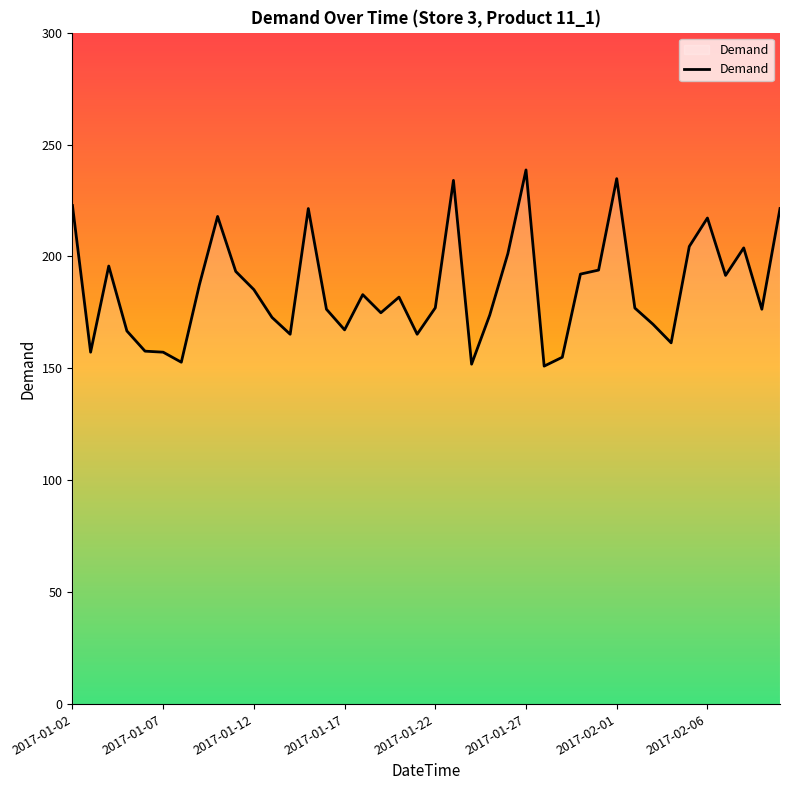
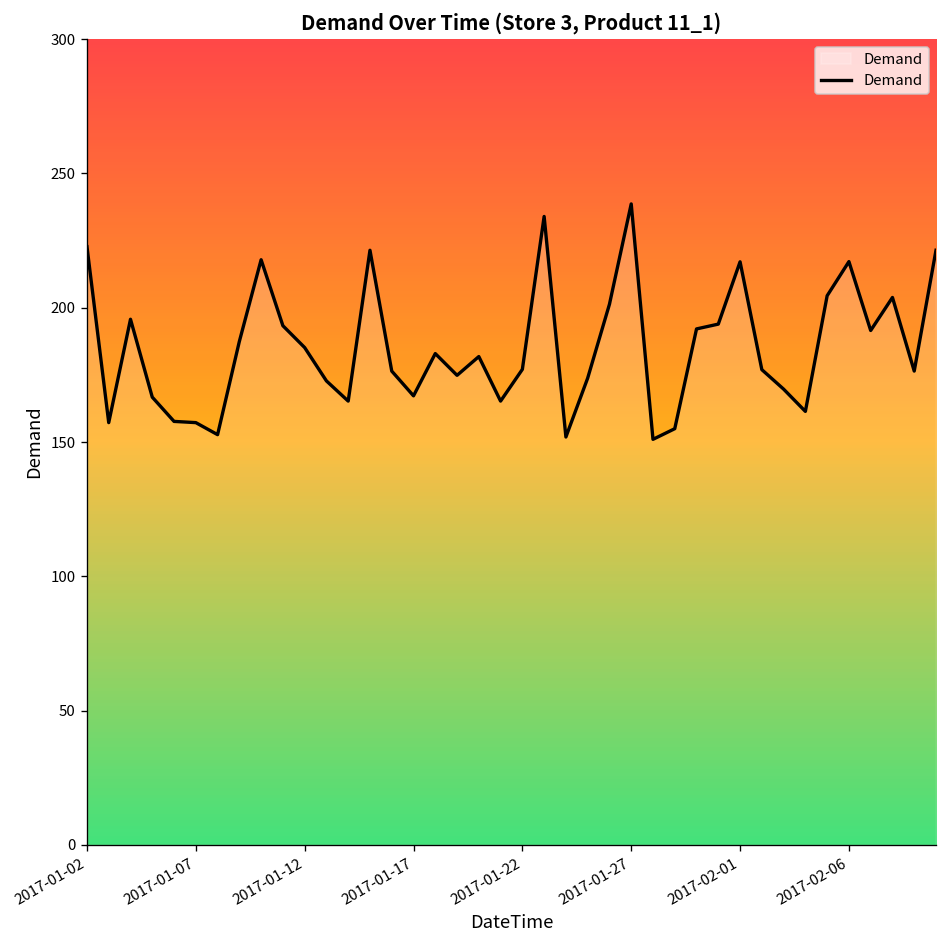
2017-02-01: 235 -> 217
